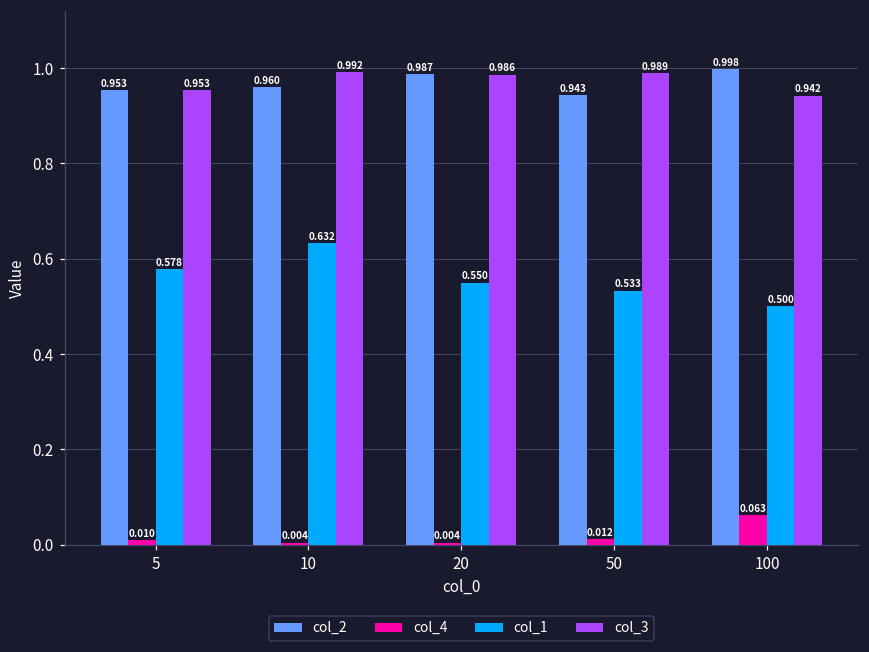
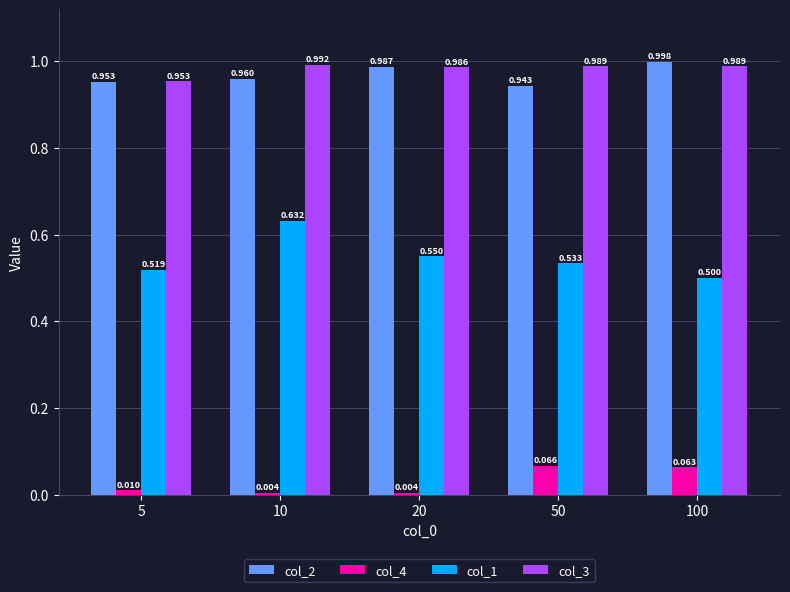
col_1, 5: 0.578 -> 0.519
col_4, 50: 0.012 -> 0.066
col_3, 100: 0.942 -> 0.989
